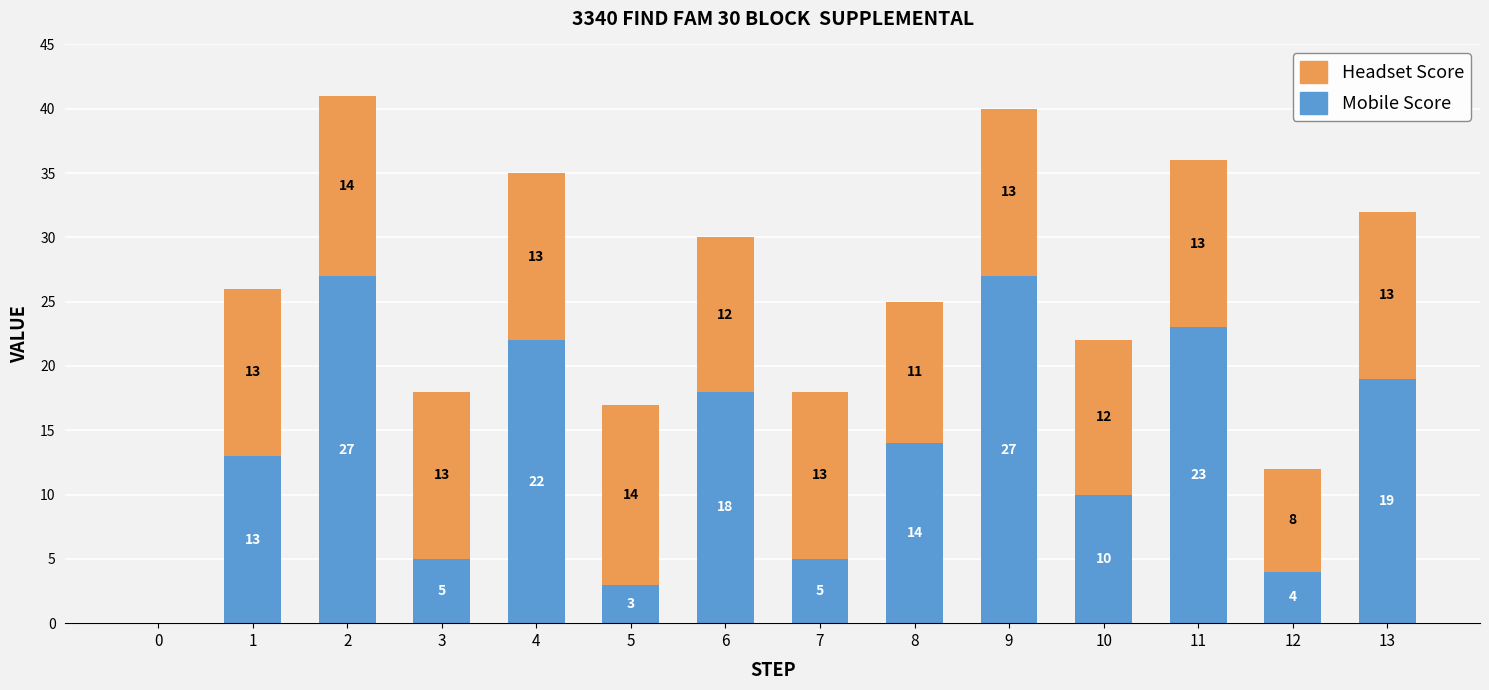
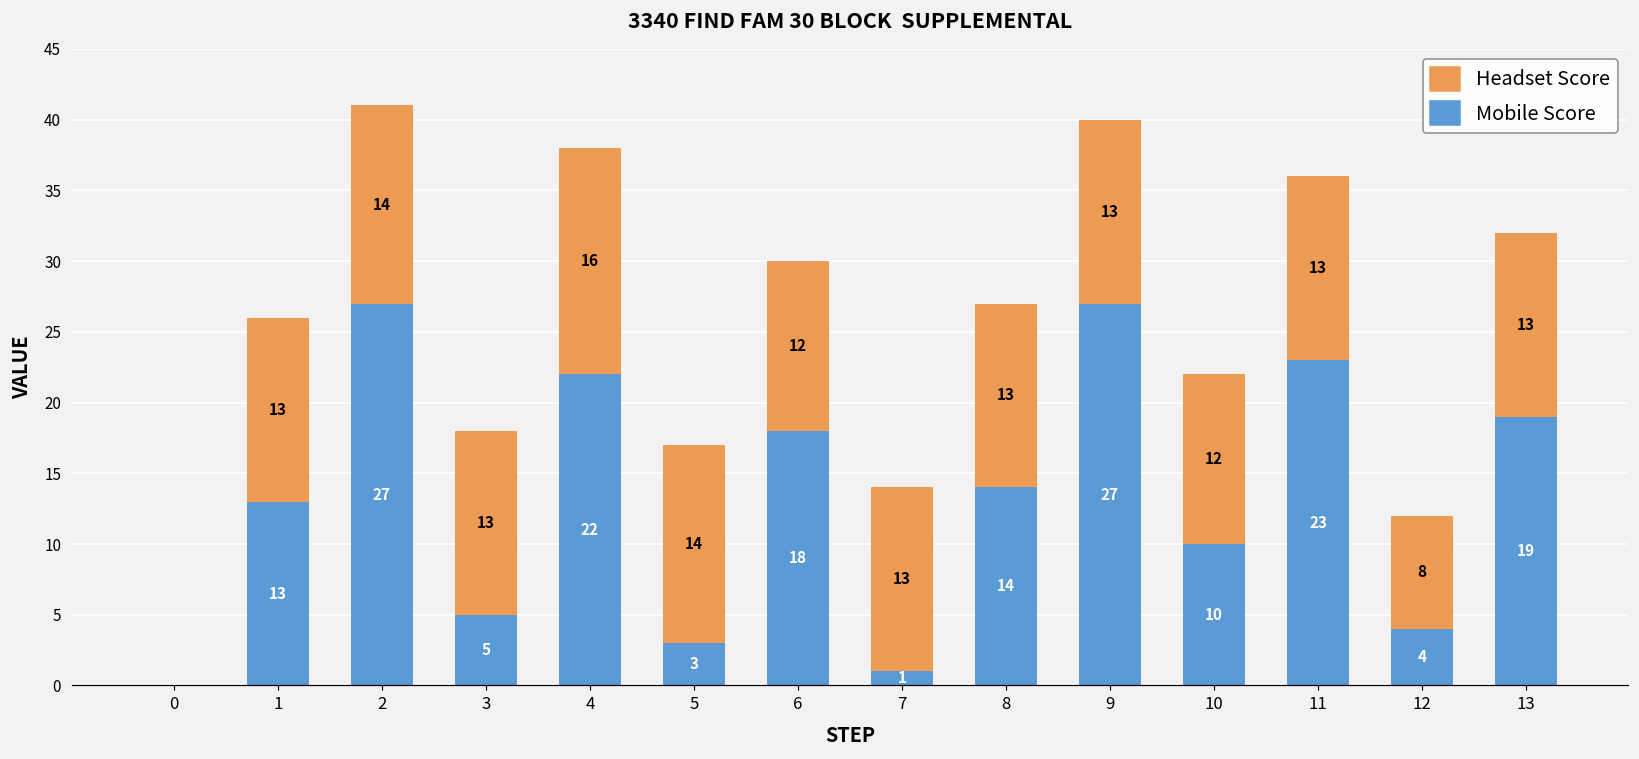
Headset Score, 4: 13 -> 16
Mobile Score, 7: 5 -> 1
Headset Score, 8: 11 -> 13
